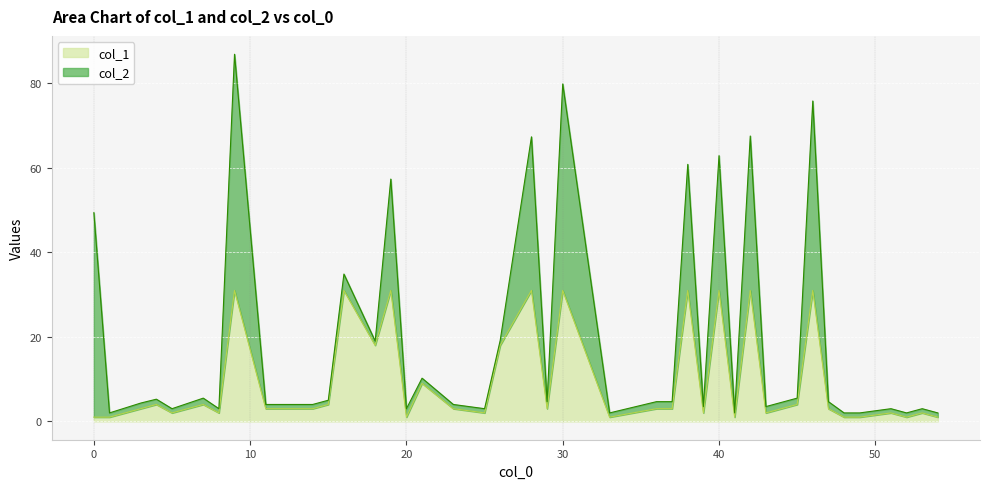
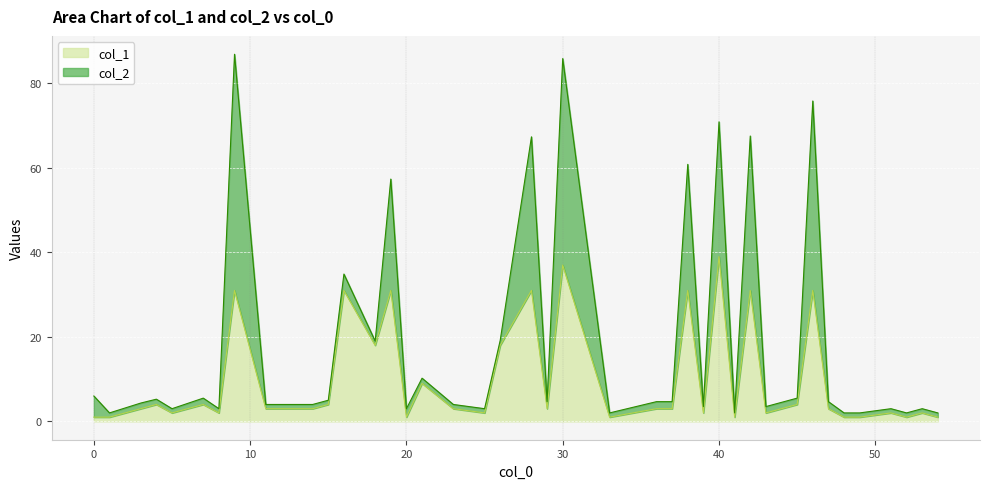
col_2, 0: 48 -> 5
col_1, 30: 31 -> 37
col_1, 40: 31 -> 39
